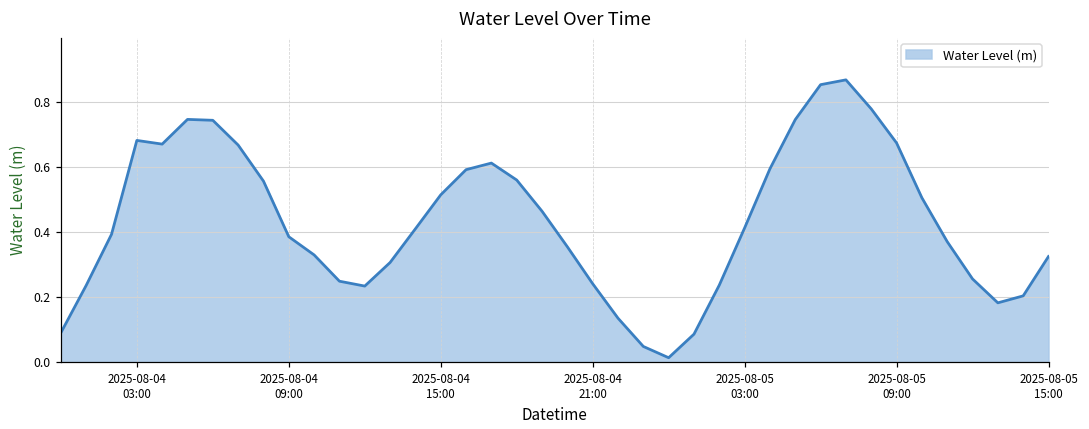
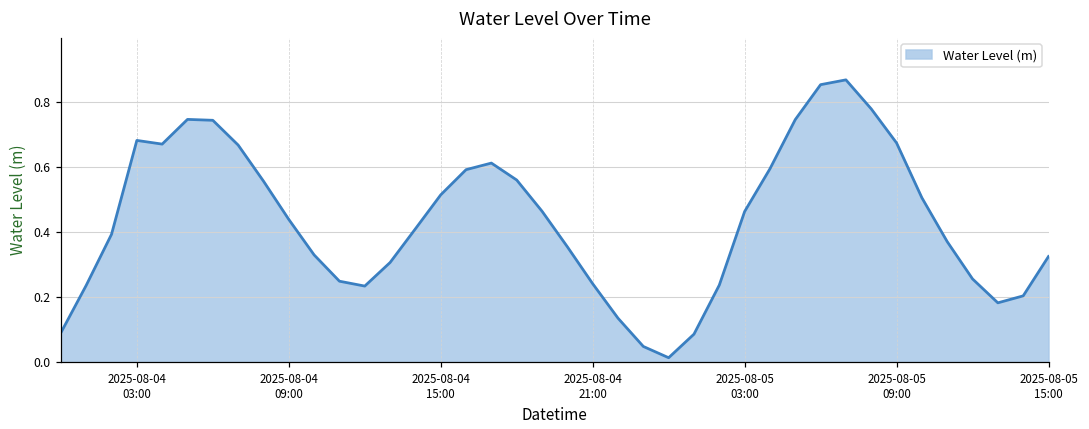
2025-08-04 09:00: 0.39 -> 0.44
2025-08-05 03:00: 0.41 -> 0.46
